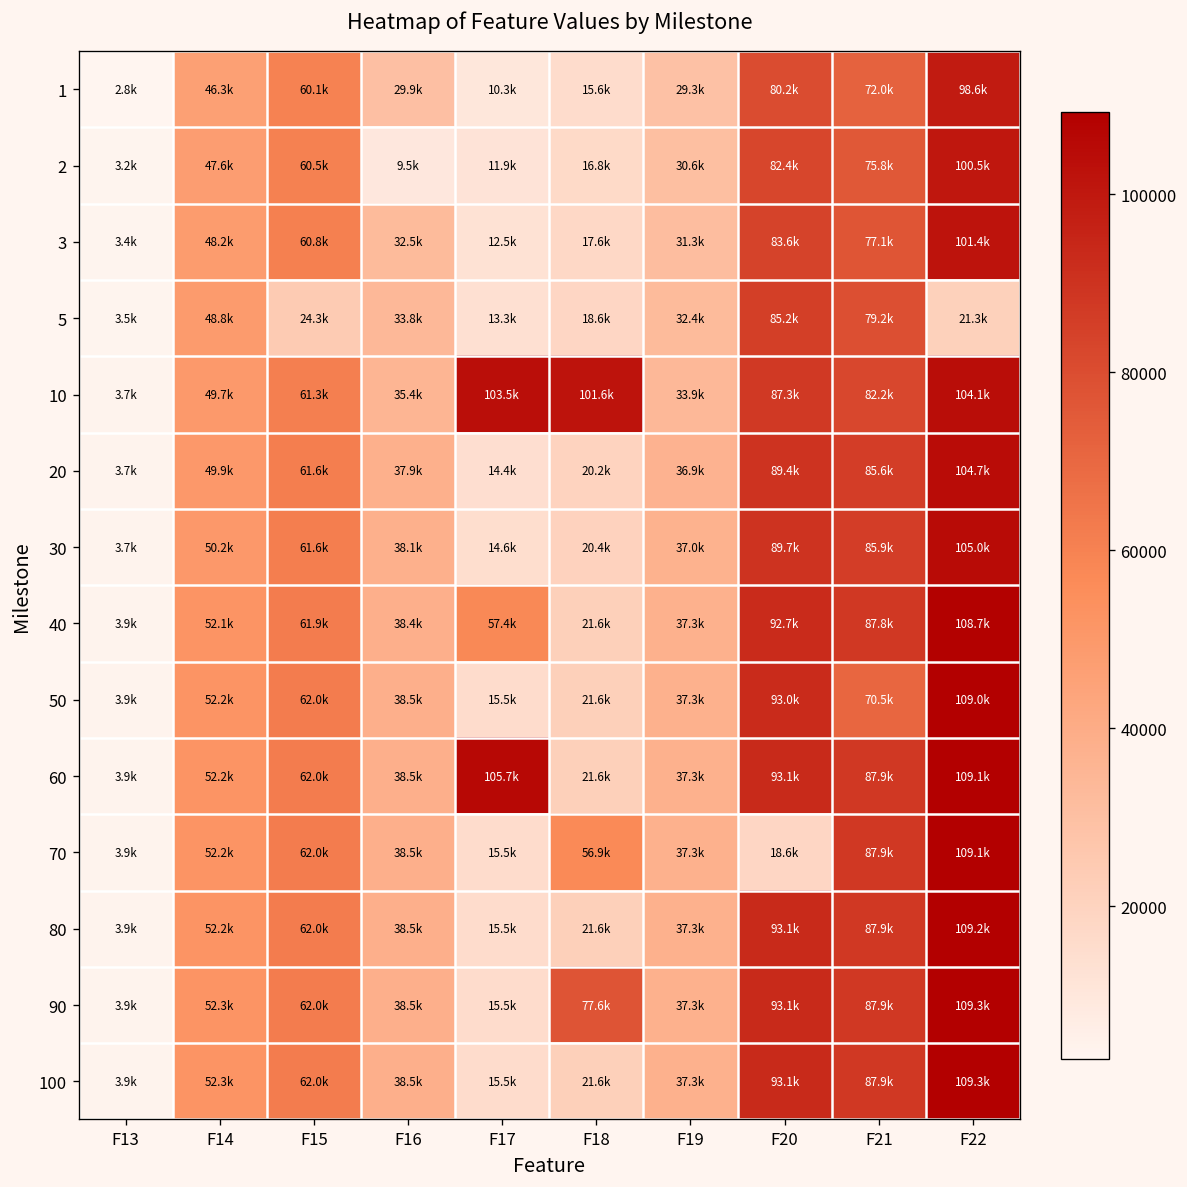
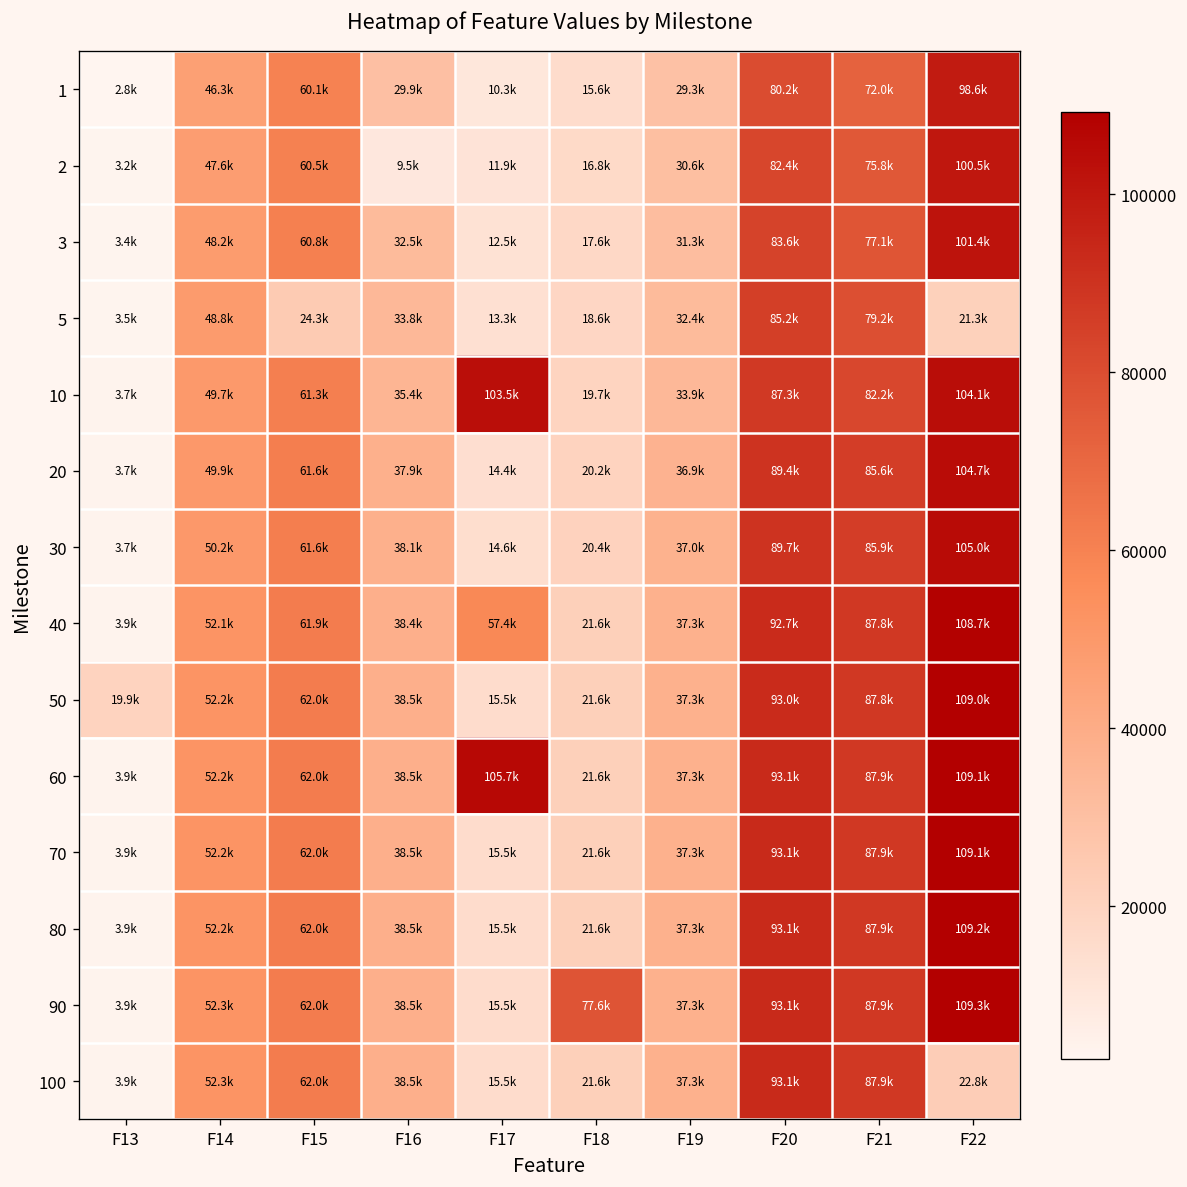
10, F18: 101.6k -> 19.7k
50, F13: 3.9k -> 19.9k
50, F21: 70.5k -> 87.8k
70, F18: 56.9k -> 21.6k
70, F20: 18.6k -> 93.1k
100, F22: 109.3k -> 22.8k
